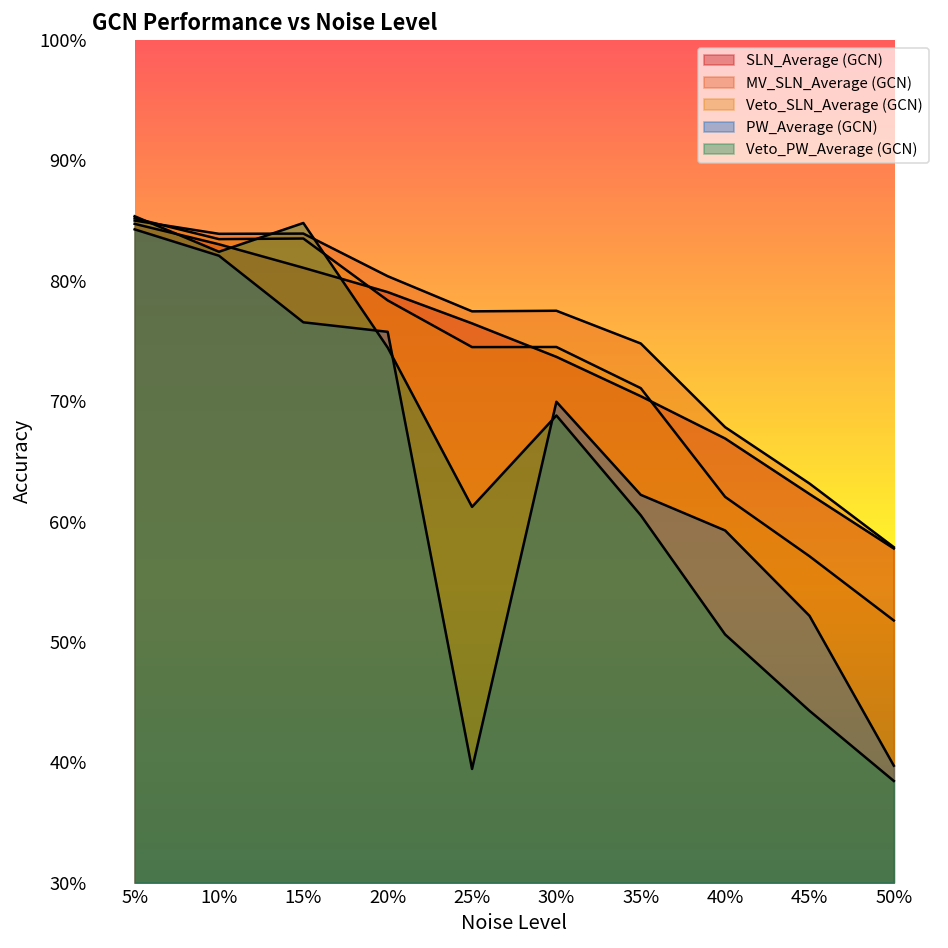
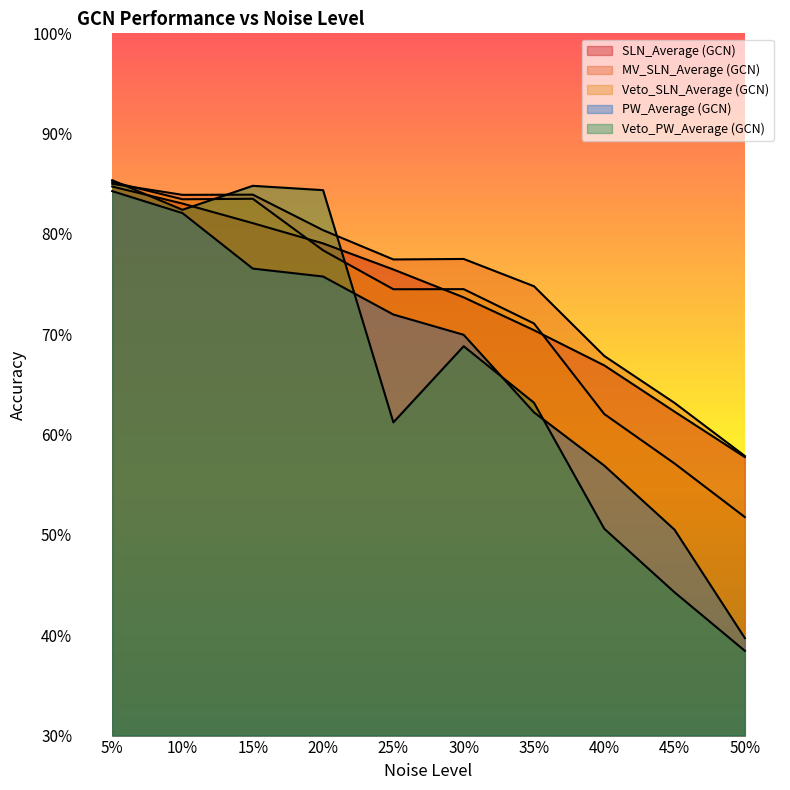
Veto_PW_Average (GCN), 20%: 74.5% -> 84.4%
PW_Average (GCN), 25%: 39.5% -> 72.0%
Veto_PW_Average (GCN), 35%: 60.5% -> 63.2%
PW_Average (GCN), 40%: 59.3% -> 56.9%
PW_Average (GCN), 45%: 52.2% -> 50.5%
